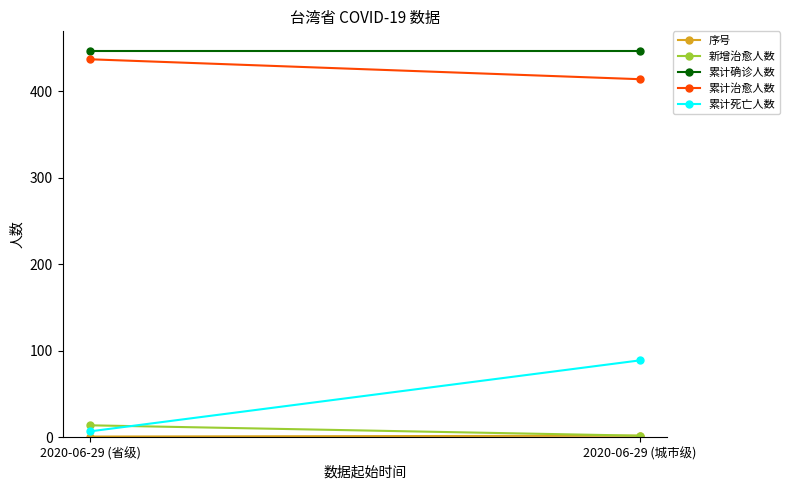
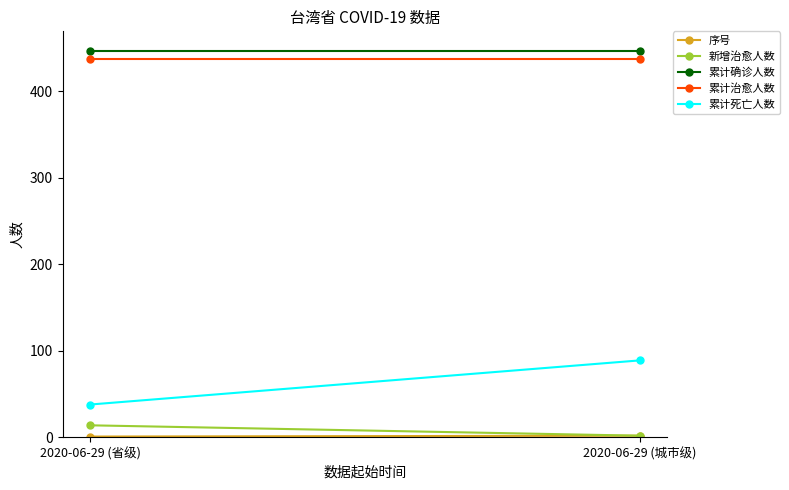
累计死亡人数, 2020-06-29 (省级): 10 -> 40
累计治愈人数, 2020-06-29 (城市级): 410 -> 440
